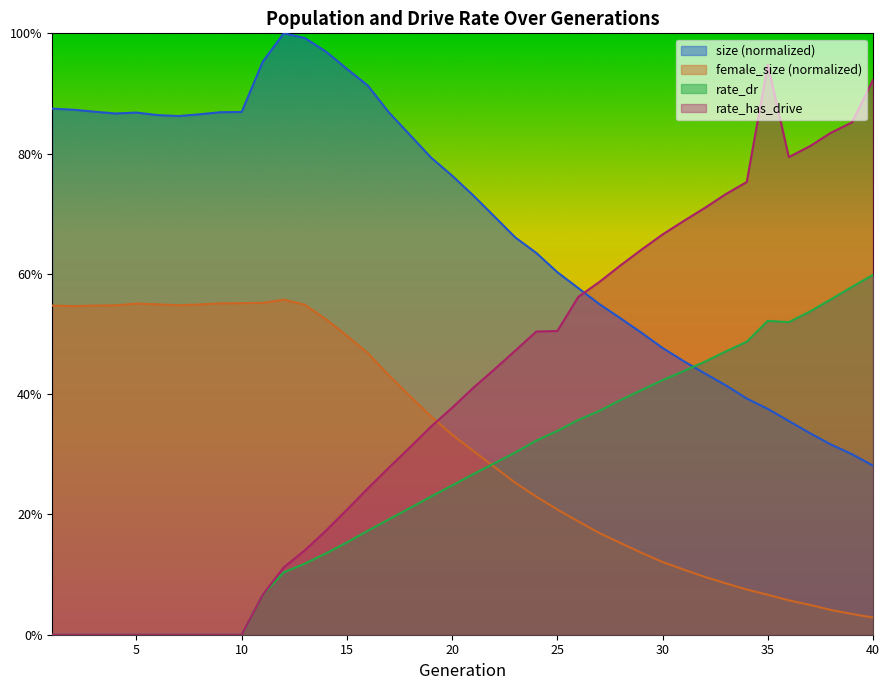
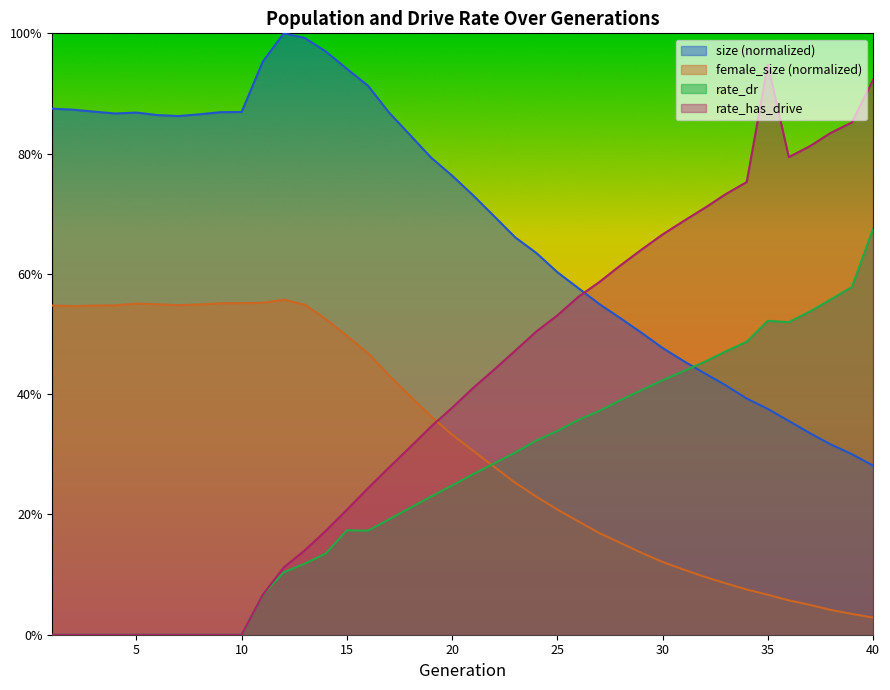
rate_dr, 15: 15% -> 17%
rate_has_drive, 25: 51% -> 53%
rate_dr, 40: 60% -> 67%
